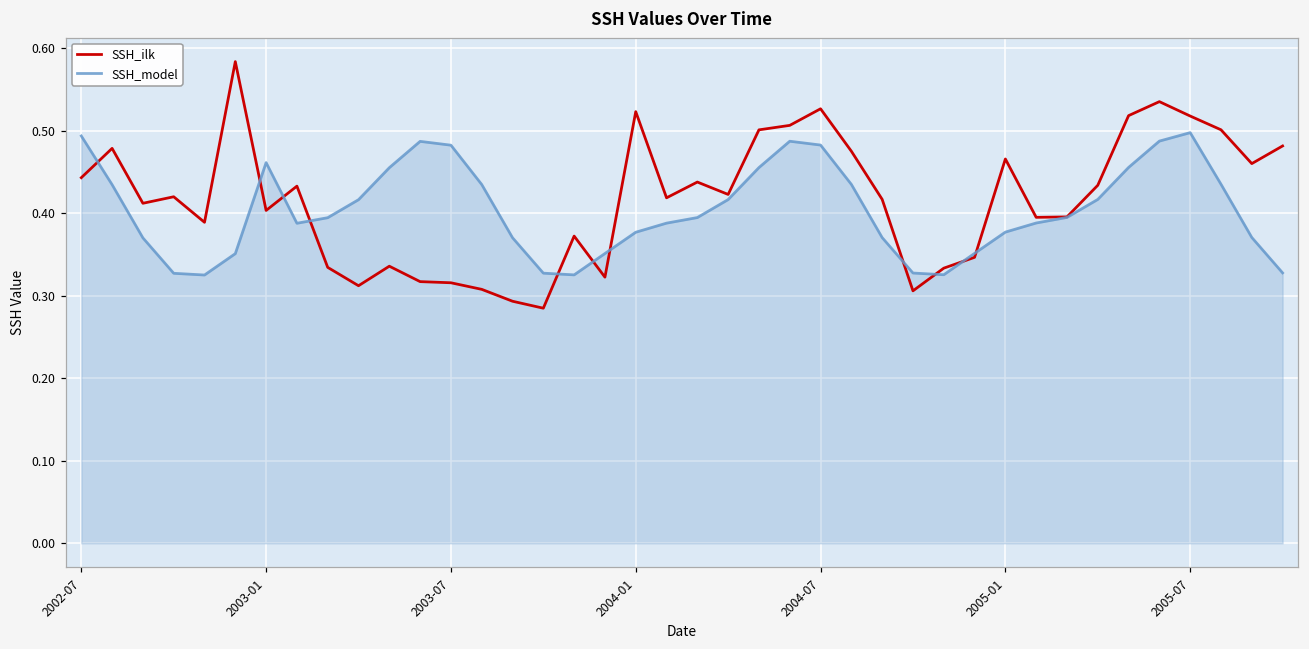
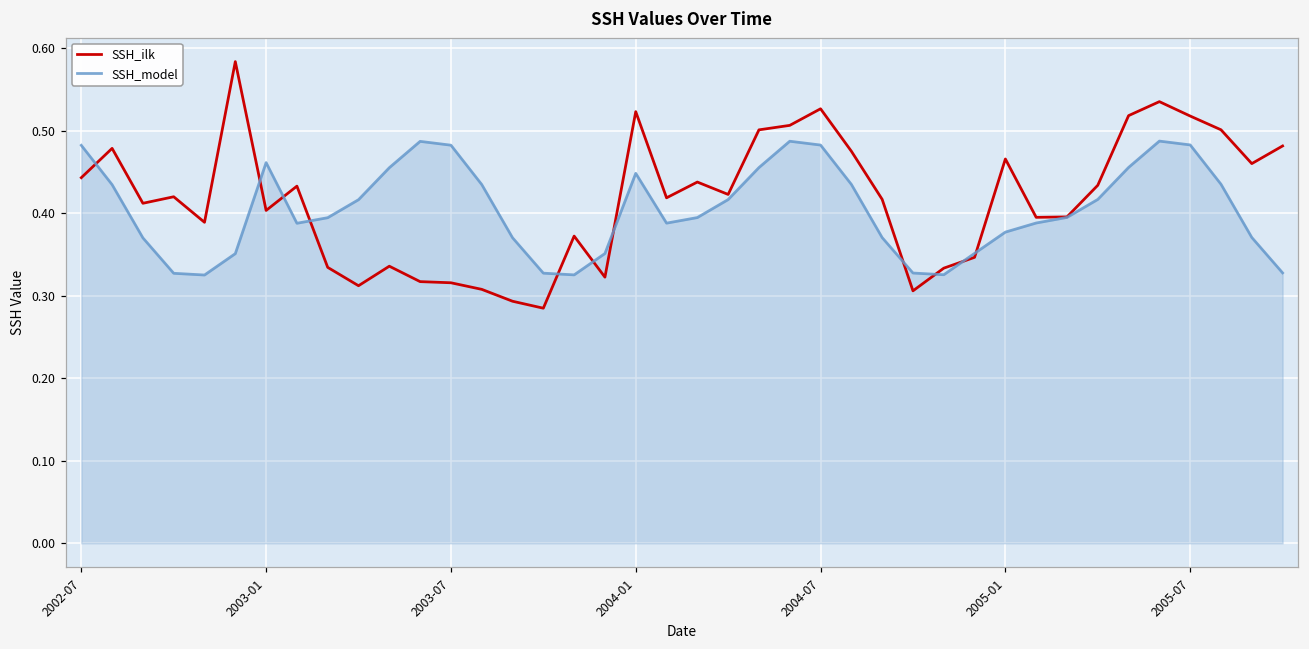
SSH_model, 2002-07: 0.49 -> 0.48
SSH_model, 2004-01: 0.38 -> 0.45
SSH_model, 2005-07: 0.50 -> 0.48
